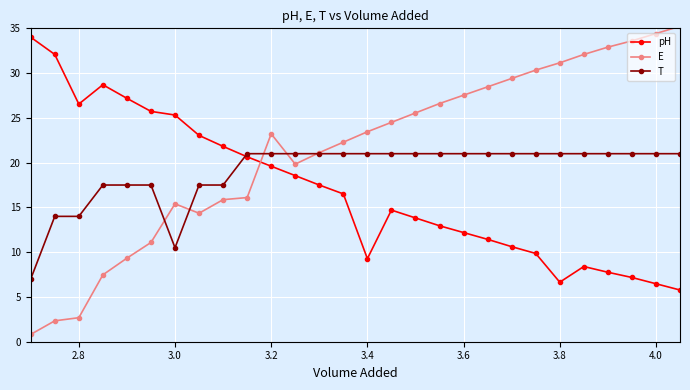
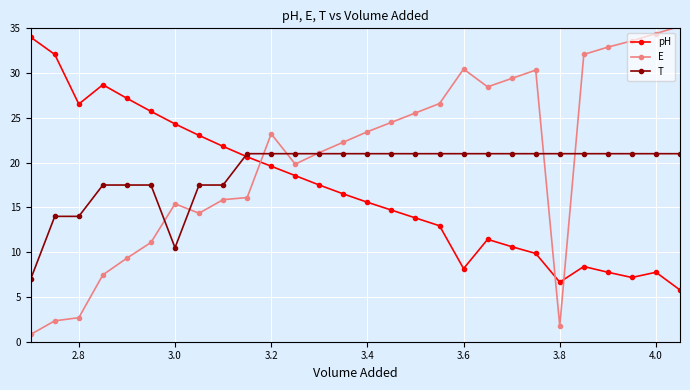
pH, 3.0: 25 -> 24
pH, 3.4: 9 -> 16
pH, 3.6: 12 -> 8
E, 3.6: 28 -> 30
E, 3.8: 31 -> 2
pH, 4.0: 6 -> 8
